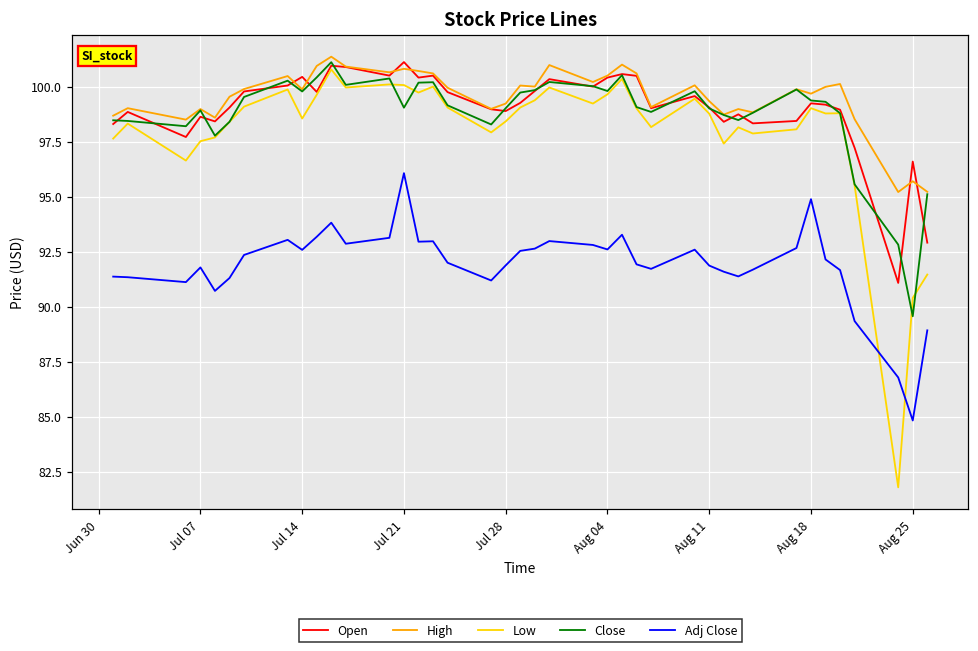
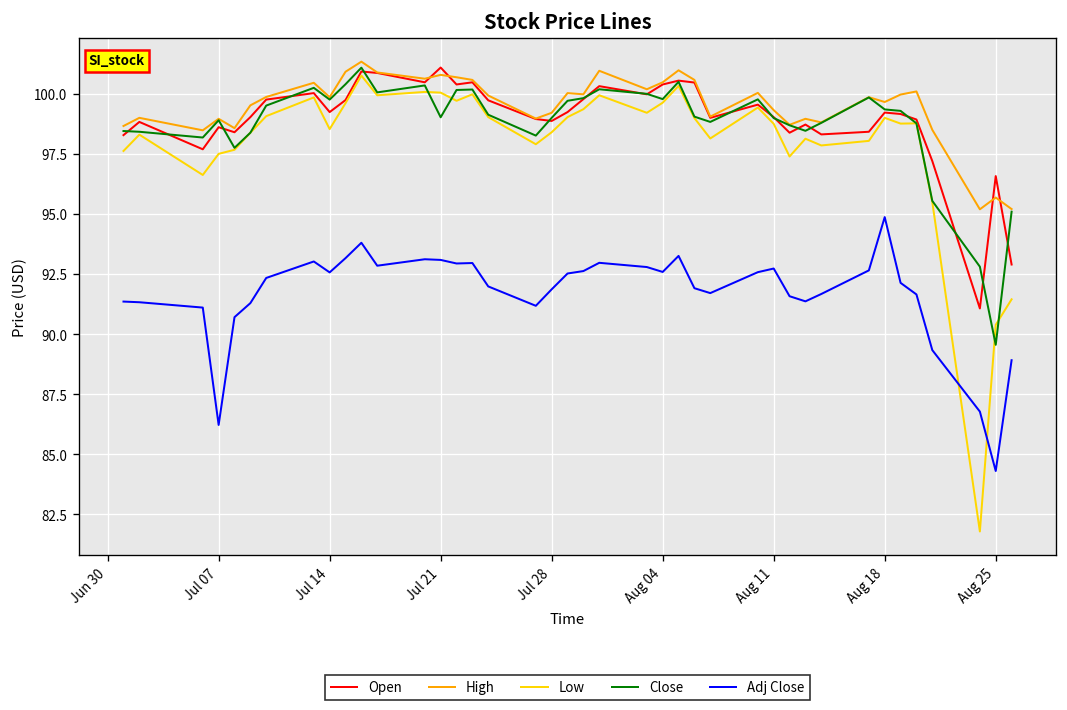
Adj Close, Jul 07: 91.8 -> 86.2
Open, Jul 14: 100.4 -> 99.3
Adj Close, Jul 21: 96.1 -> 93.1
Adj Close, Aug 11: 91.9 -> 92.7
Adj Close, Aug 25: 84.8 -> 84.3
